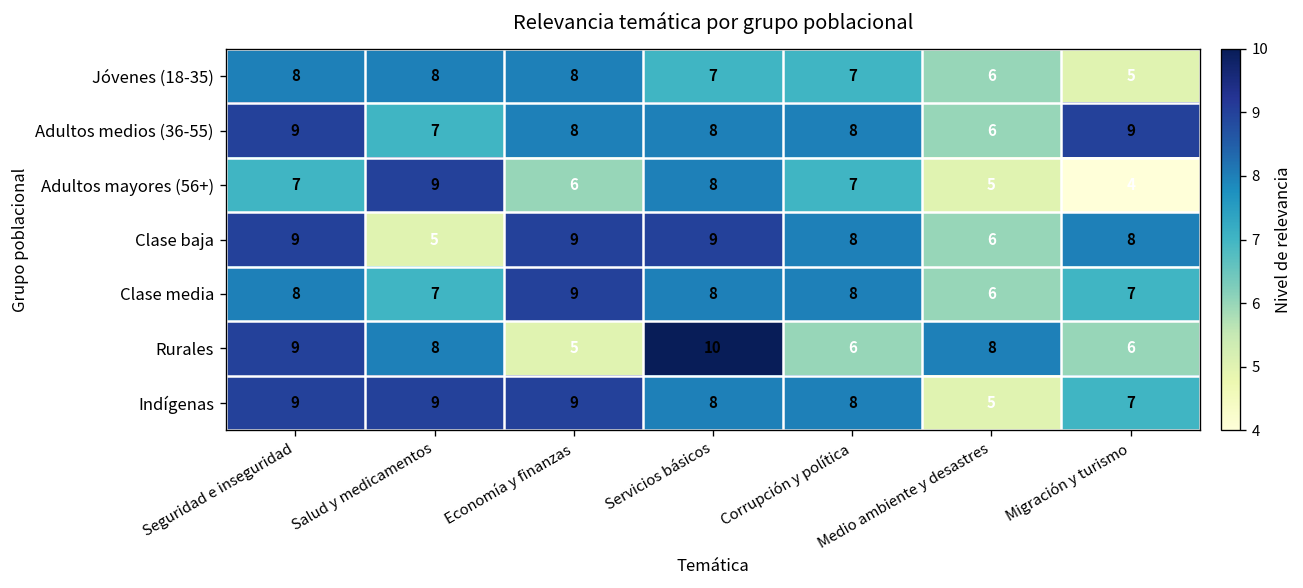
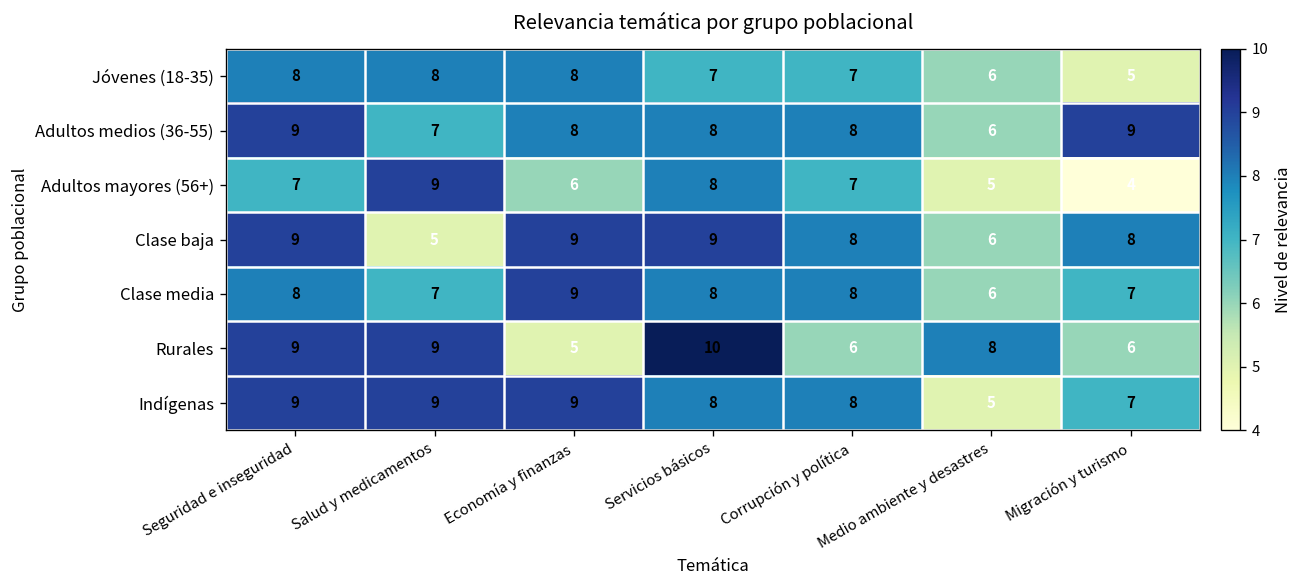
Rurales, Salud y medicamentos: 8 -> 9
